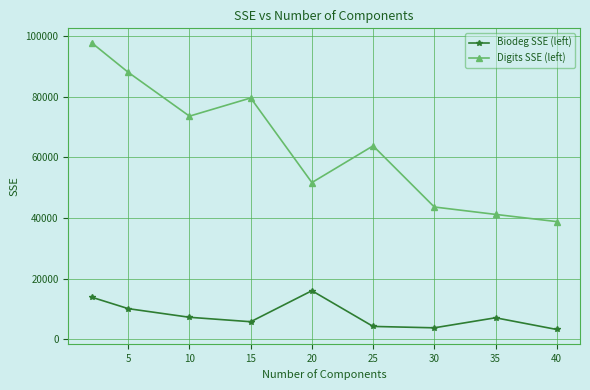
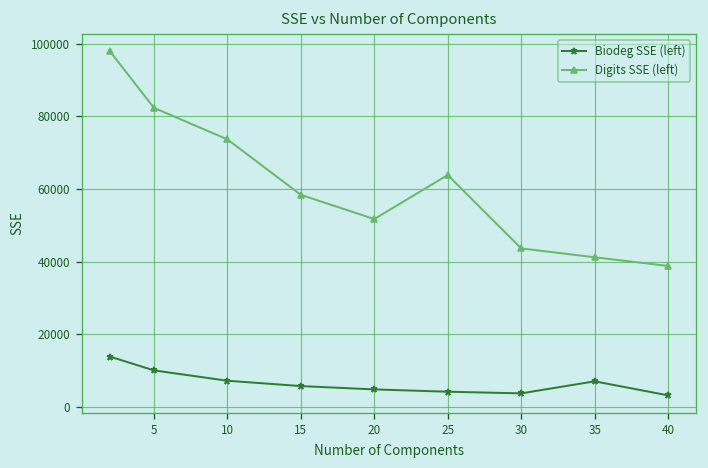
Digits SSE (left), 5: 88000 -> 82000
Digits SSE (left), 15: 80000 -> 58000
Biodeg SSE (left), 20: 16000 -> 5000
